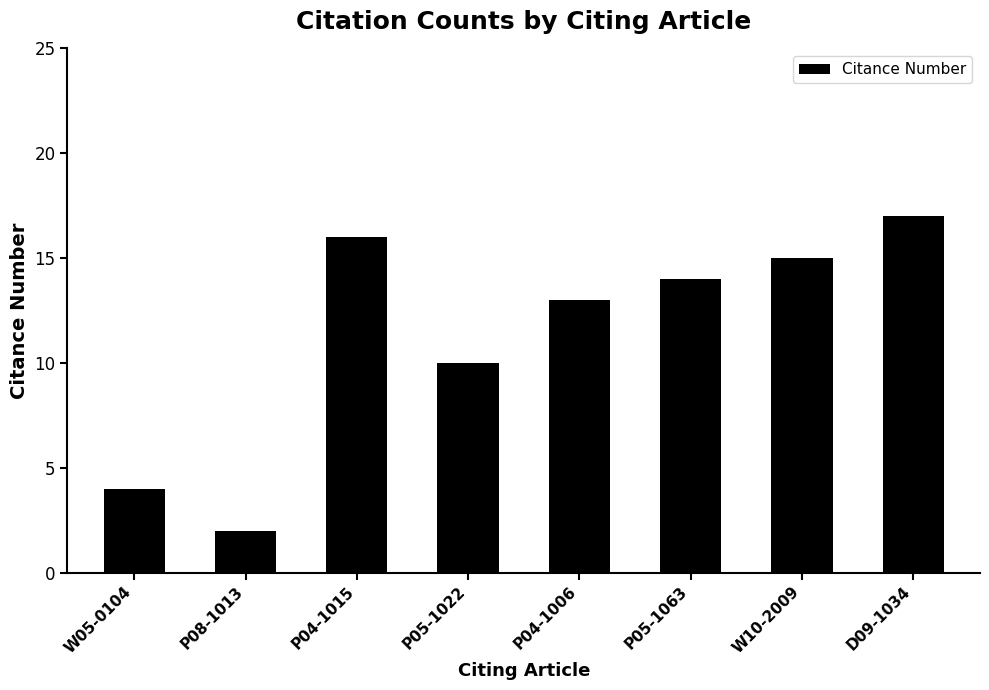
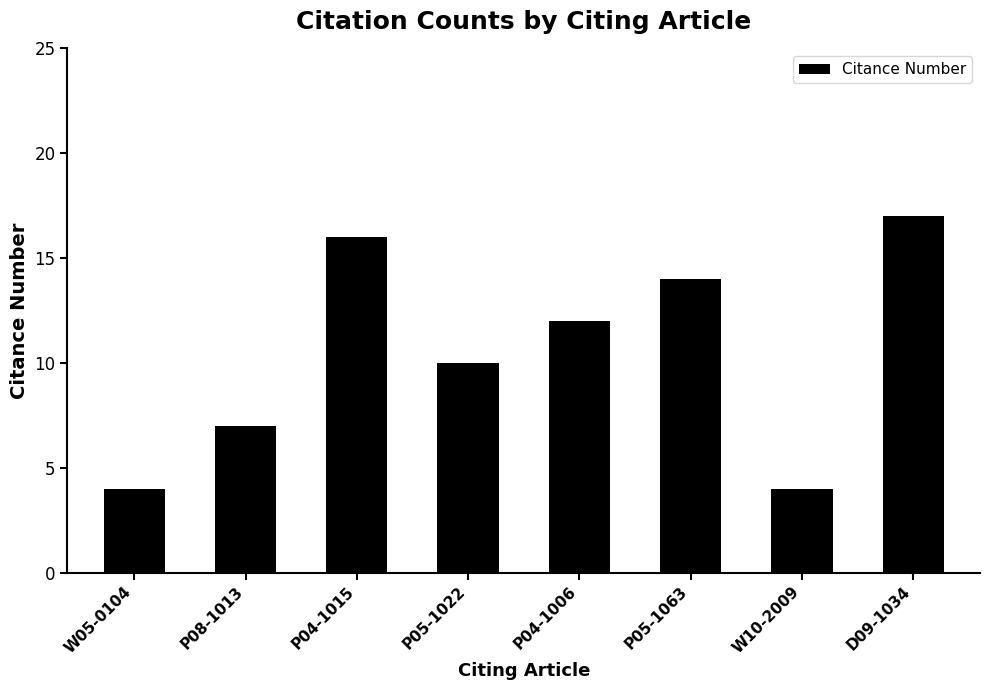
P08-1013: 2 -> 7
P04-1006: 13 -> 12
W10-2009: 15 -> 4
